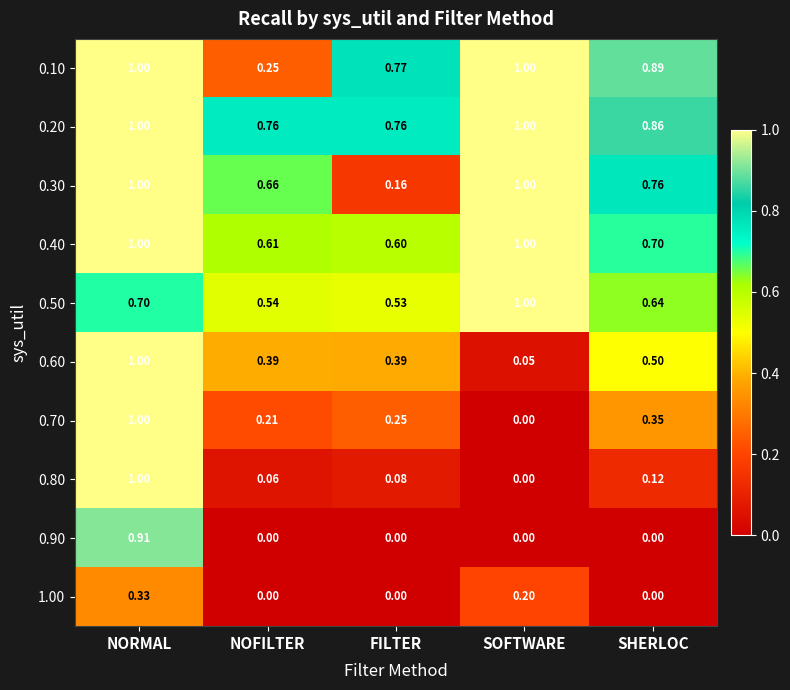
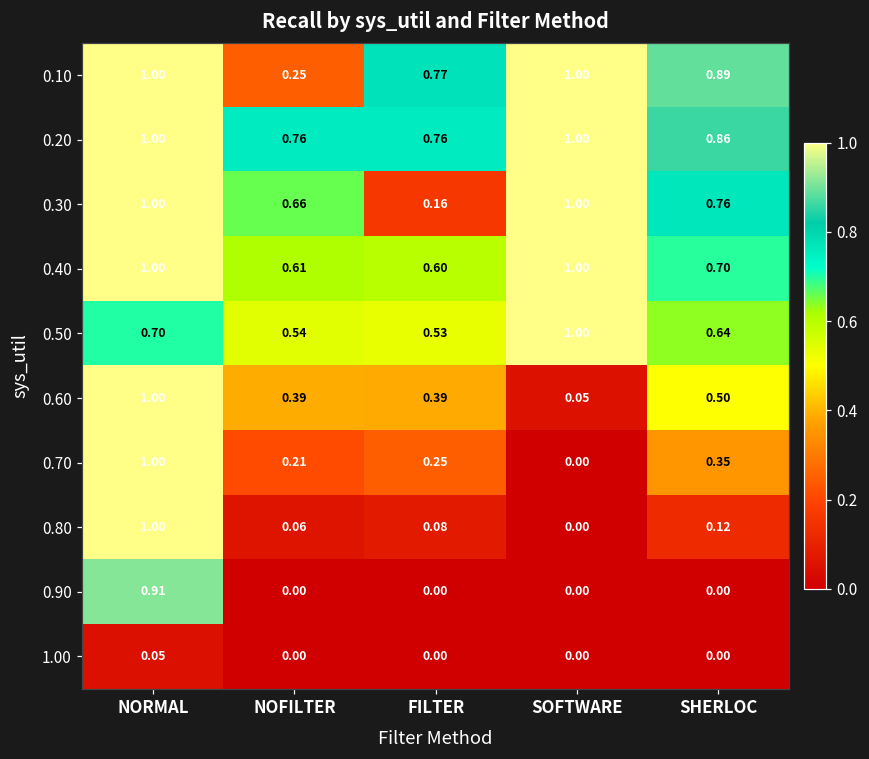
1.00, NORMAL: 0.33 -> 0.05
1.00, SOFTWARE: 0.20 -> 0.00
